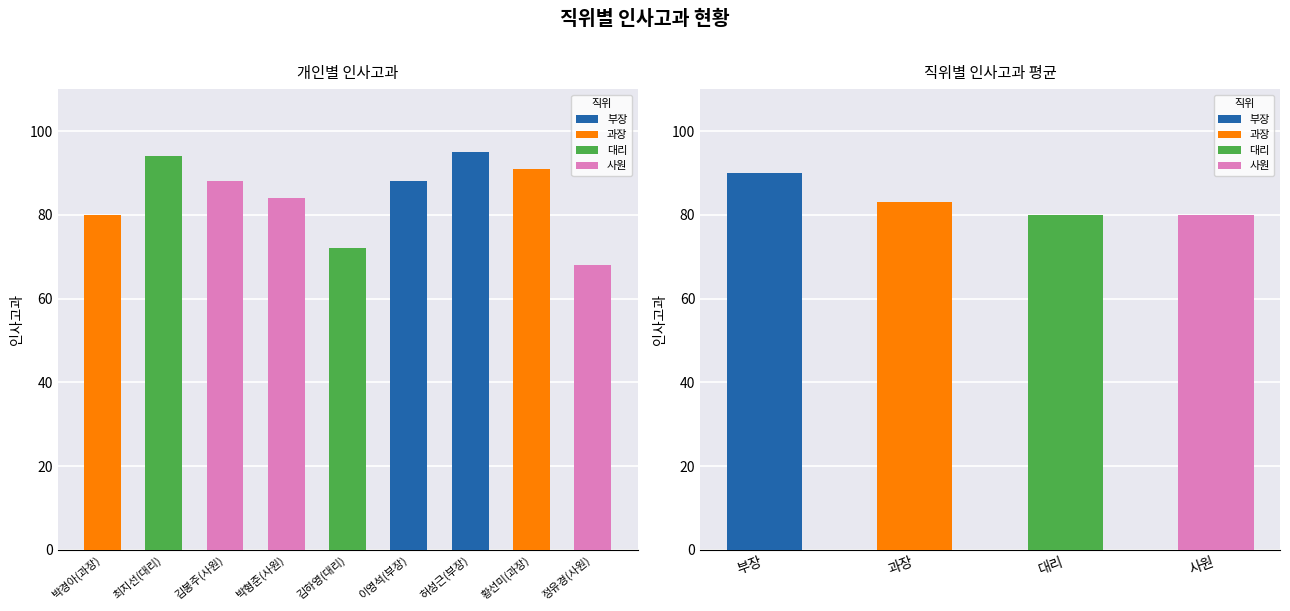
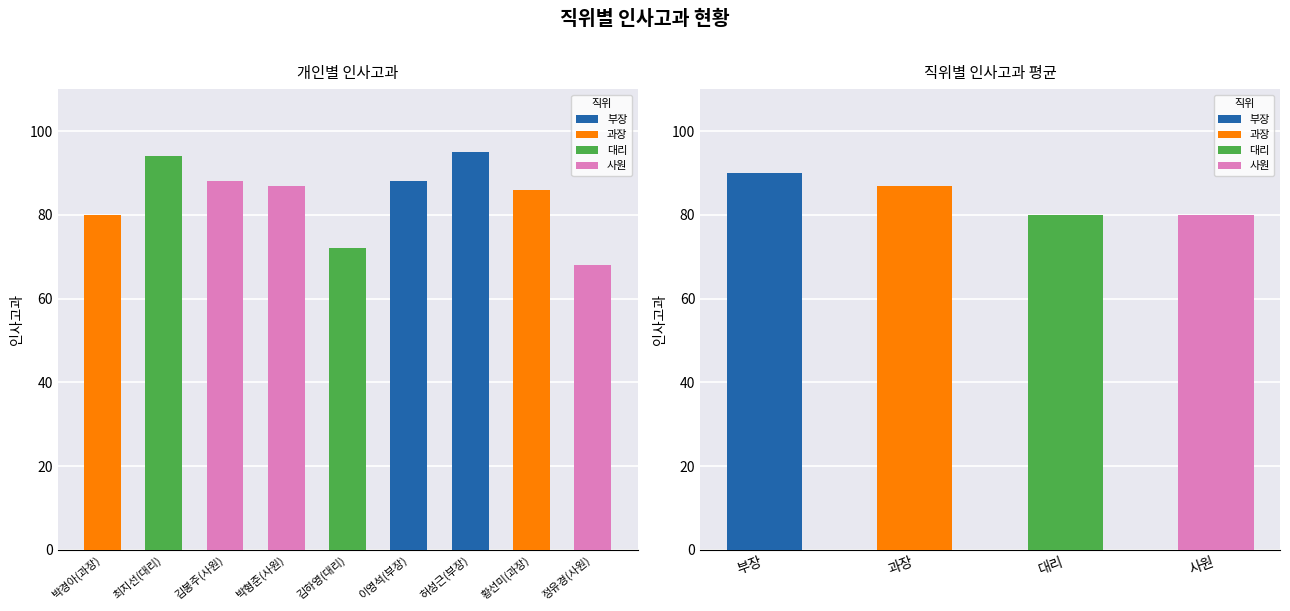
개인별 인사고과, 박형준(사원): 84 -> 87
개인별 인사고과, 황선미(과장): 91 -> 86
직위별 인사고과 평균, 과장: 83 -> 87
